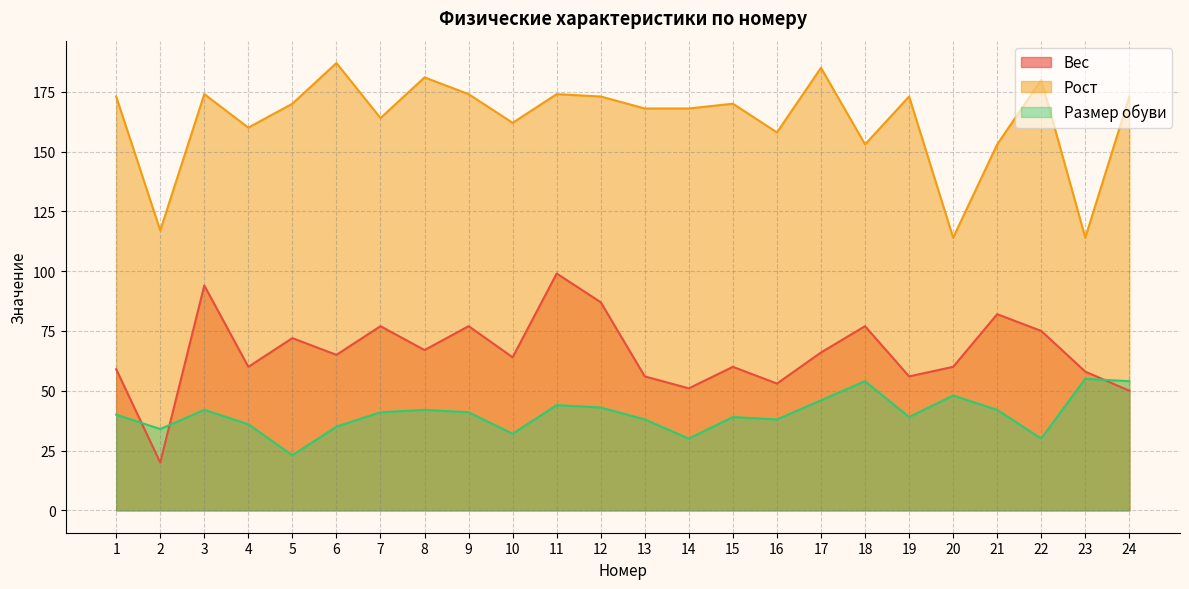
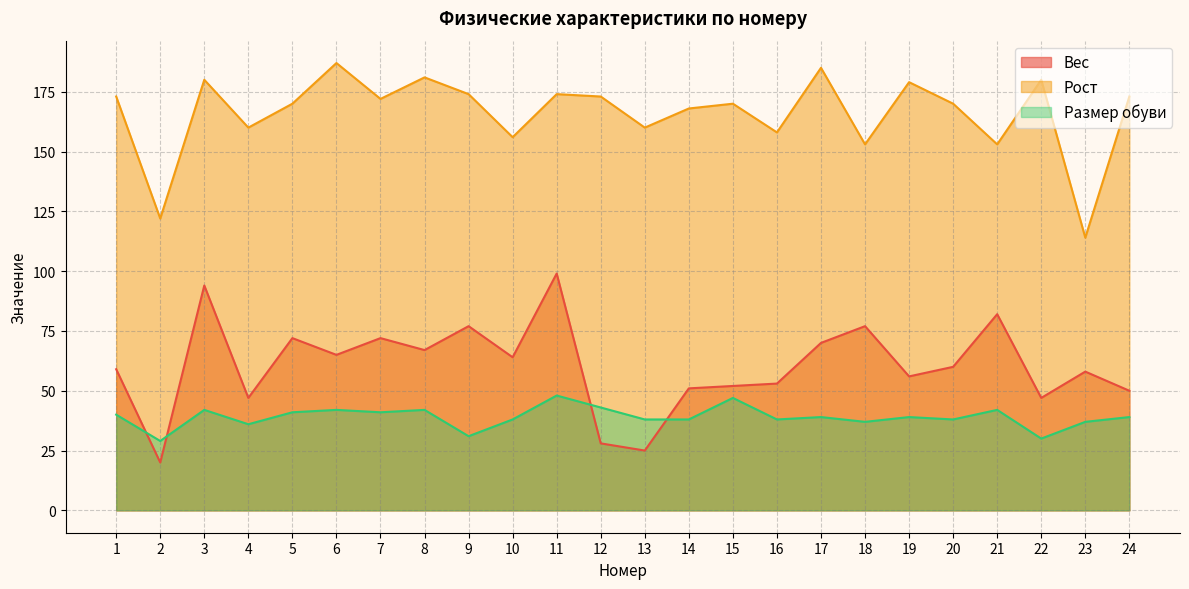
Рост, 2: 117 -> 122
Размер обуви, 2: 34 -> 29
Рост, 3: 174 -> 180
Вес, 4: 60 -> 47
Размер обуви, 5: 23 -> 41
Размер обуви, 6: 35 -> 42
Вес, 7: 77 -> 72
Рост, 7: 164 -> 172
Размер обуви, 9: 41 -> 31
Рост, 10: 162 -> 156
Размер обуви, 10: 32 -> 38
Размер обуви, 11: 44 -> 48
Вес, 12: 87 -> 28
Вес, 13: 56 -> 25
Рост, 13: 168 -> 160
Размер обуви, 14: 30 -> 38
Вес, 15: 60 -> 52
Размер обуви, 15: 39 -> 47
Вес, 17: 66 -> 70
Размер обуви, 17: 46 -> 39
Размер обуви, 18: 54 -> 37
Рост, 19: 173 -> 179
Рост, 20: 114 -> 170
Размер обуви, 20: 48 -> 38
Вес, 22: 75 -> 47
Размер обуви, 23: 55 -> 37
Размер обуви, 24: 54 -> 39
